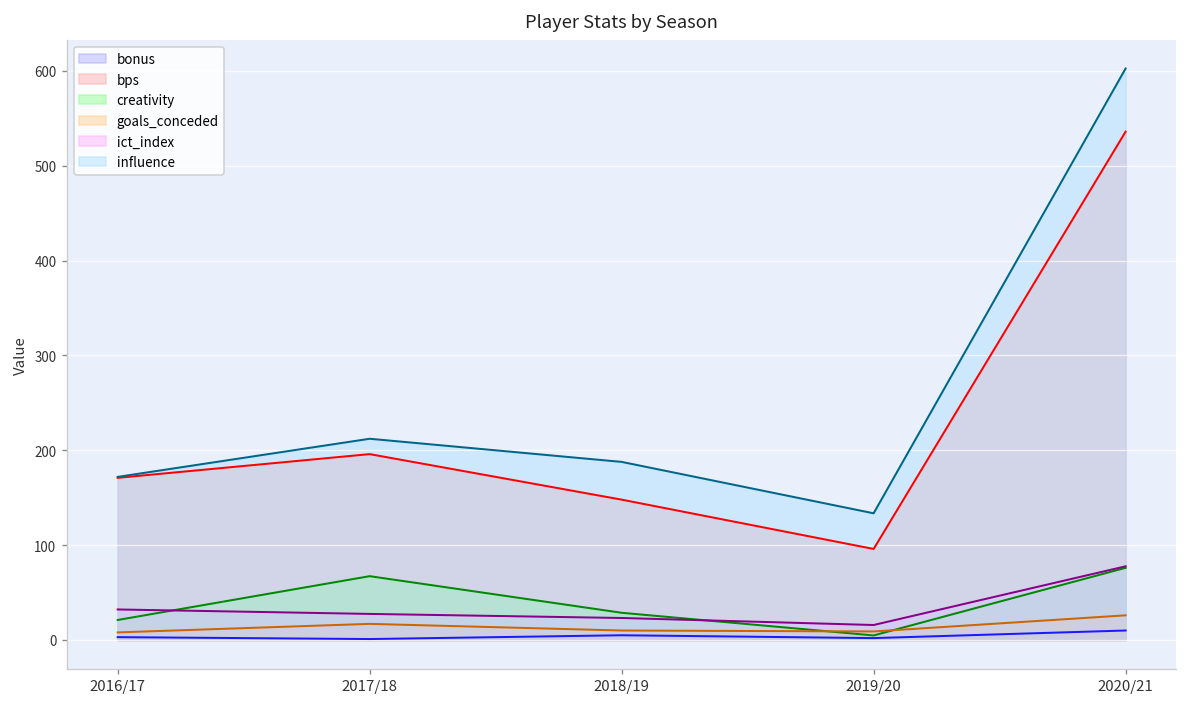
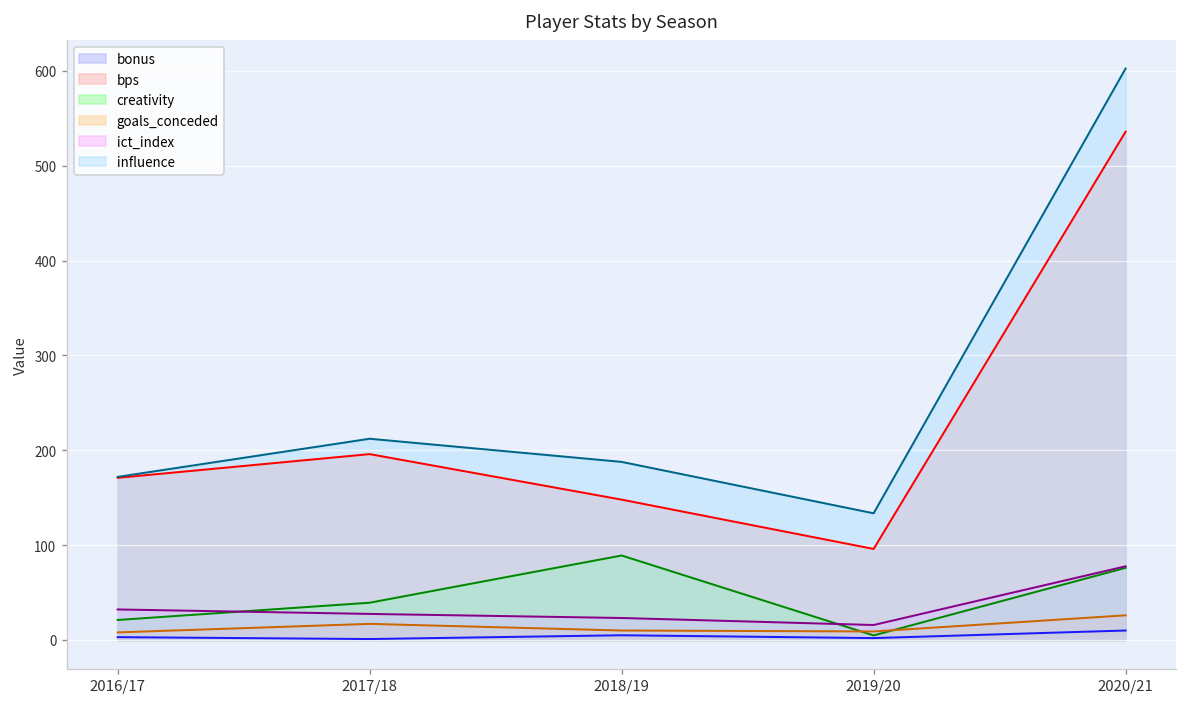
creativity, 2017/18: 70 -> 40
creativity, 2018/19: 30 -> 90
